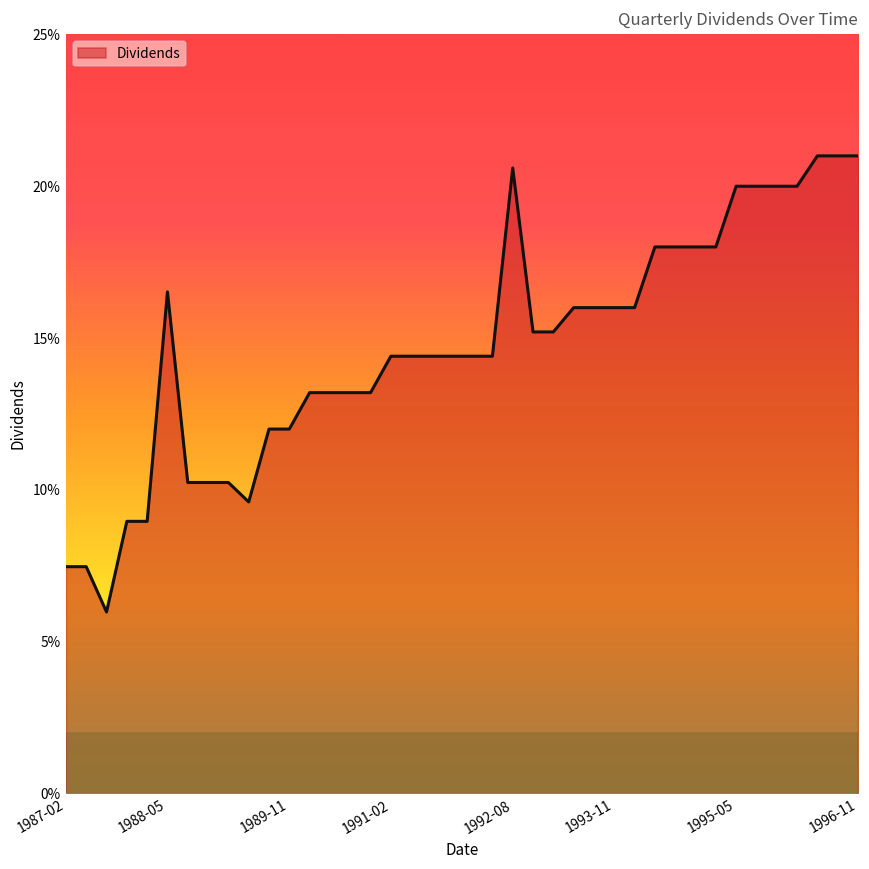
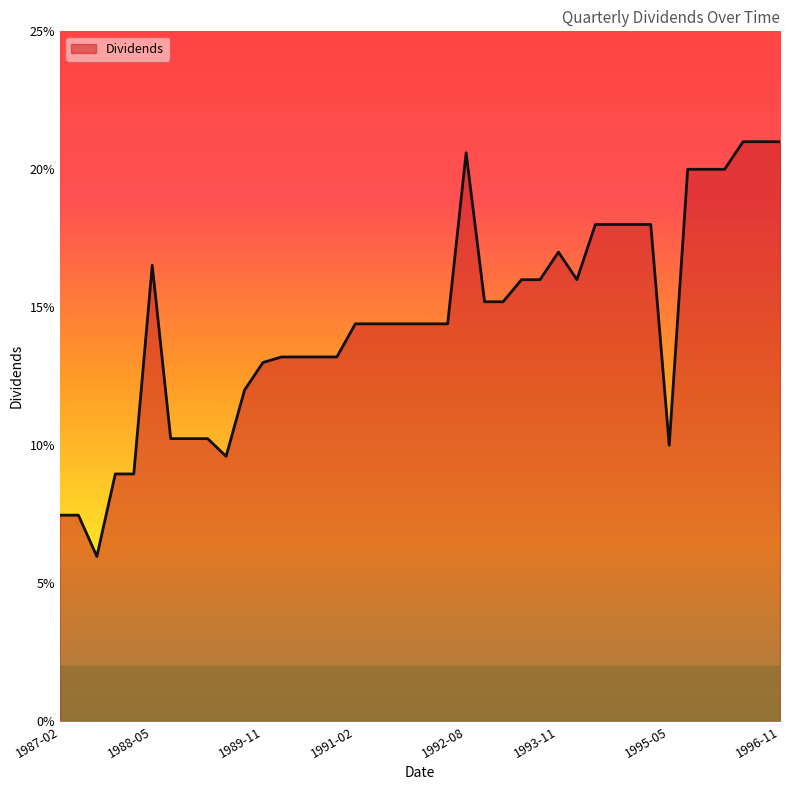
1989-11: 12.0% -> 13.0%
1993-11: 16.0% -> 17.0%
1995-05: 20.0% -> 10.0%
